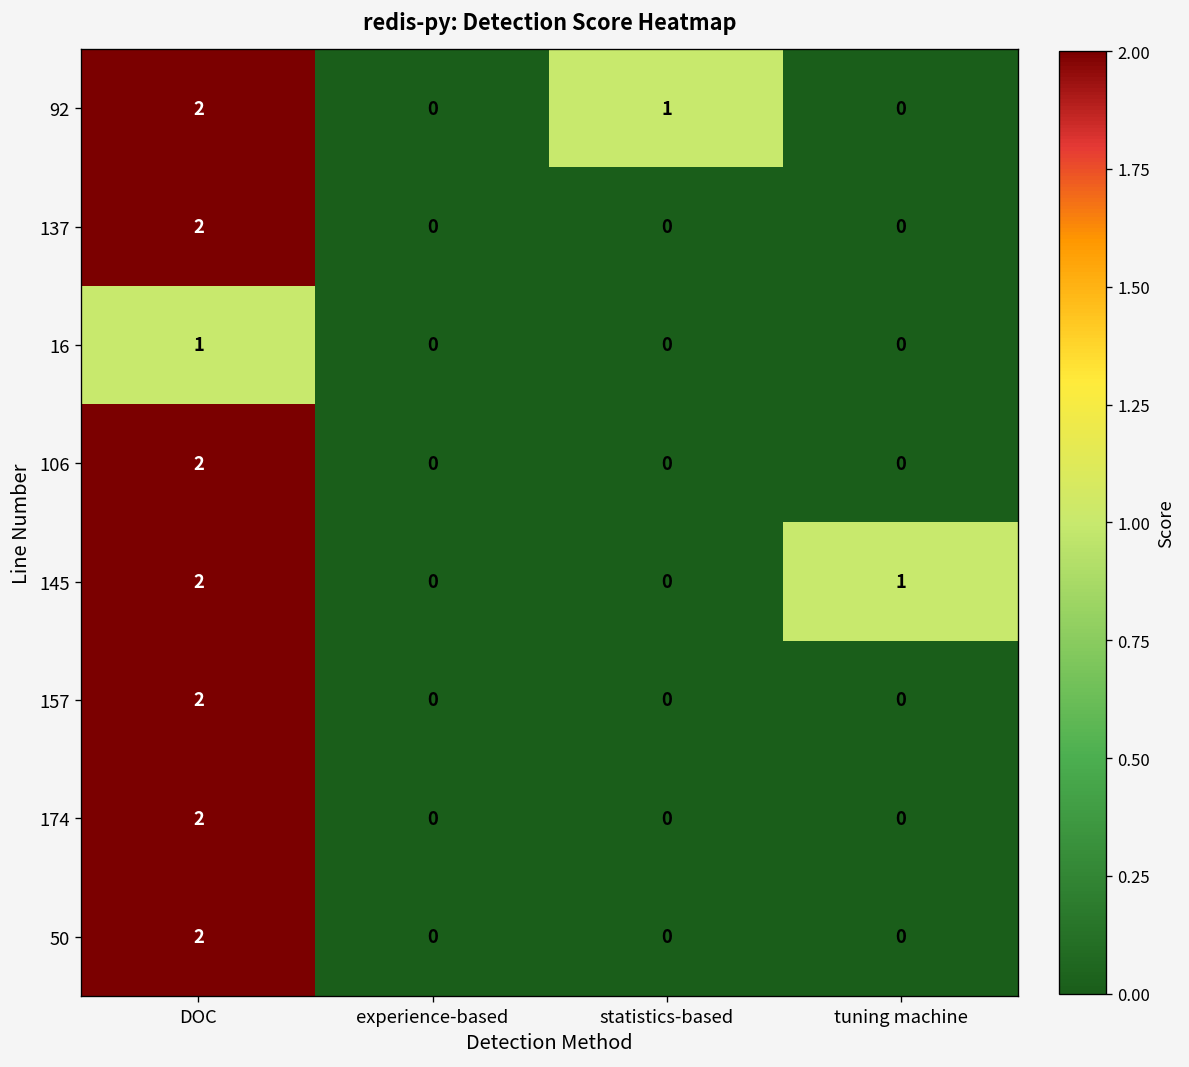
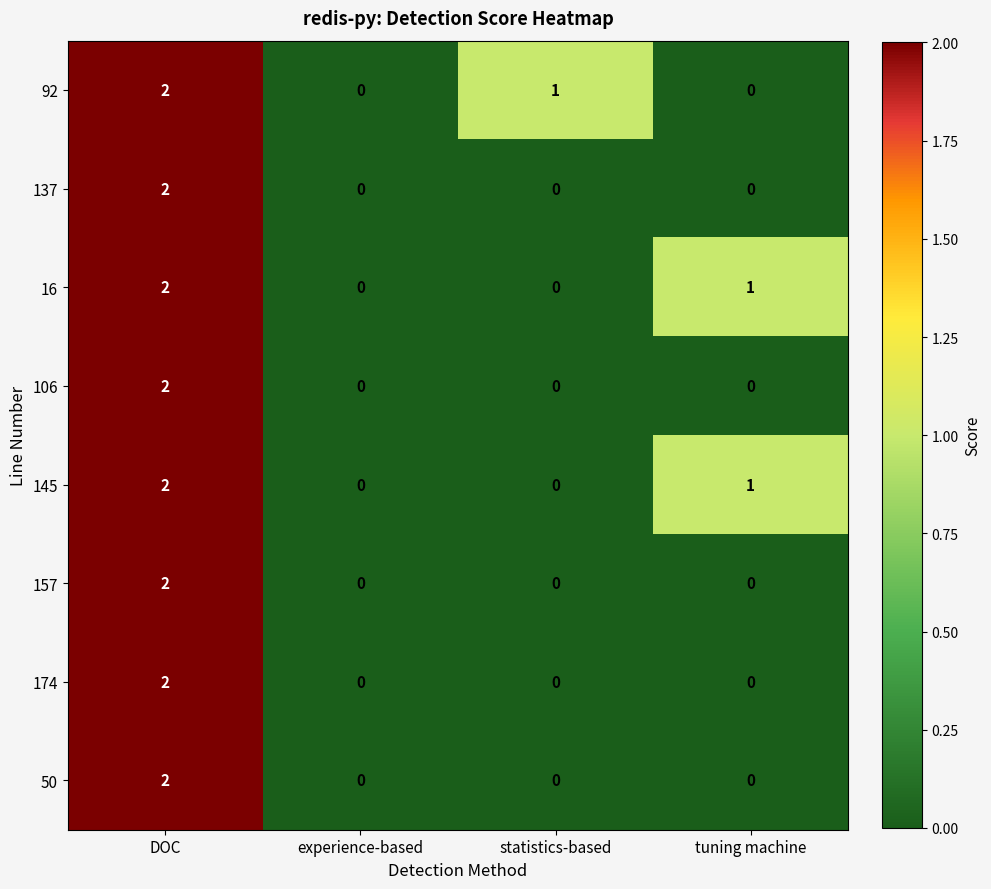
16, DOC: 1 -> 2
16, tuning machine: 0 -> 1
